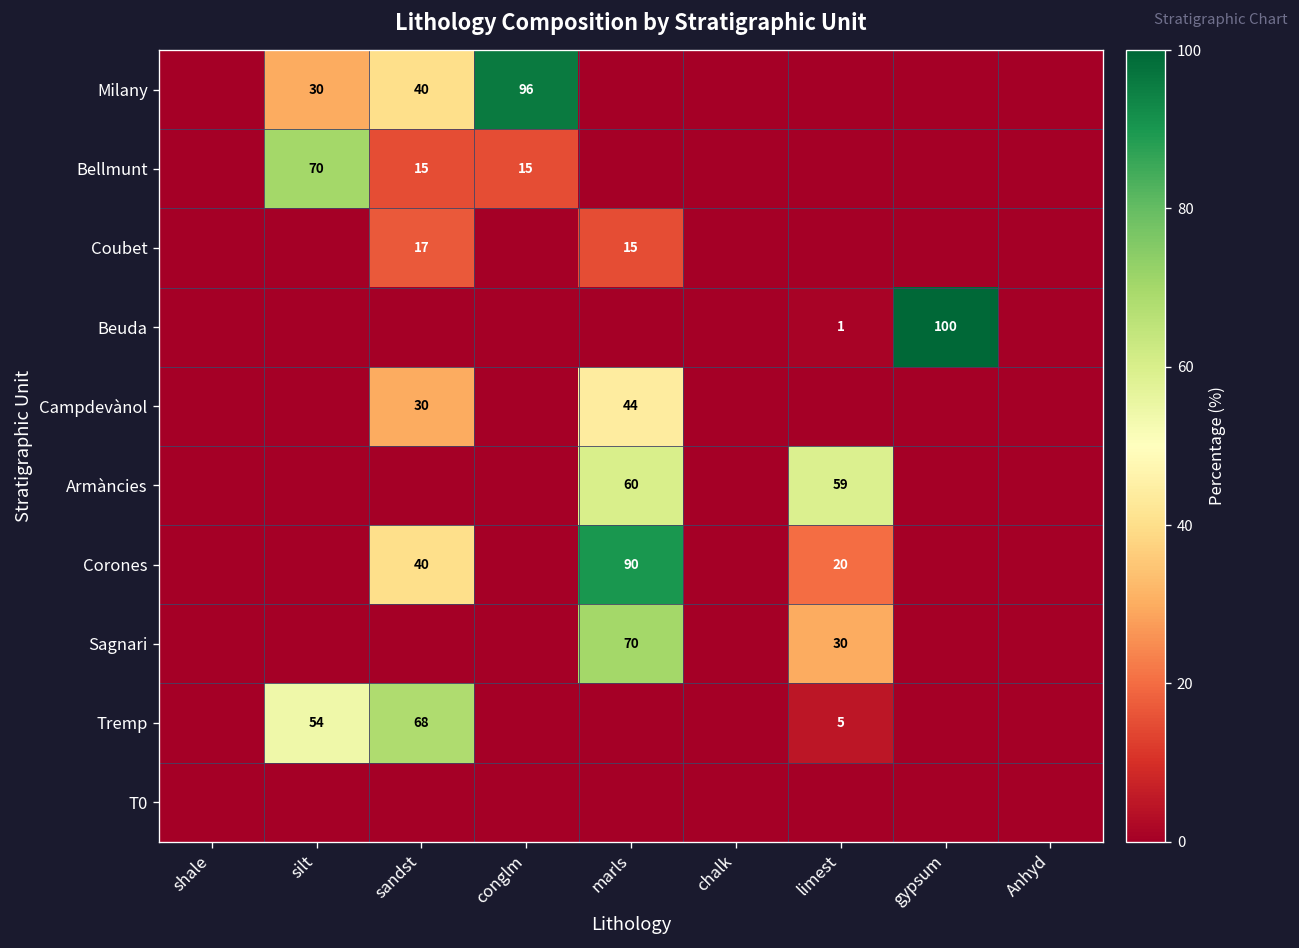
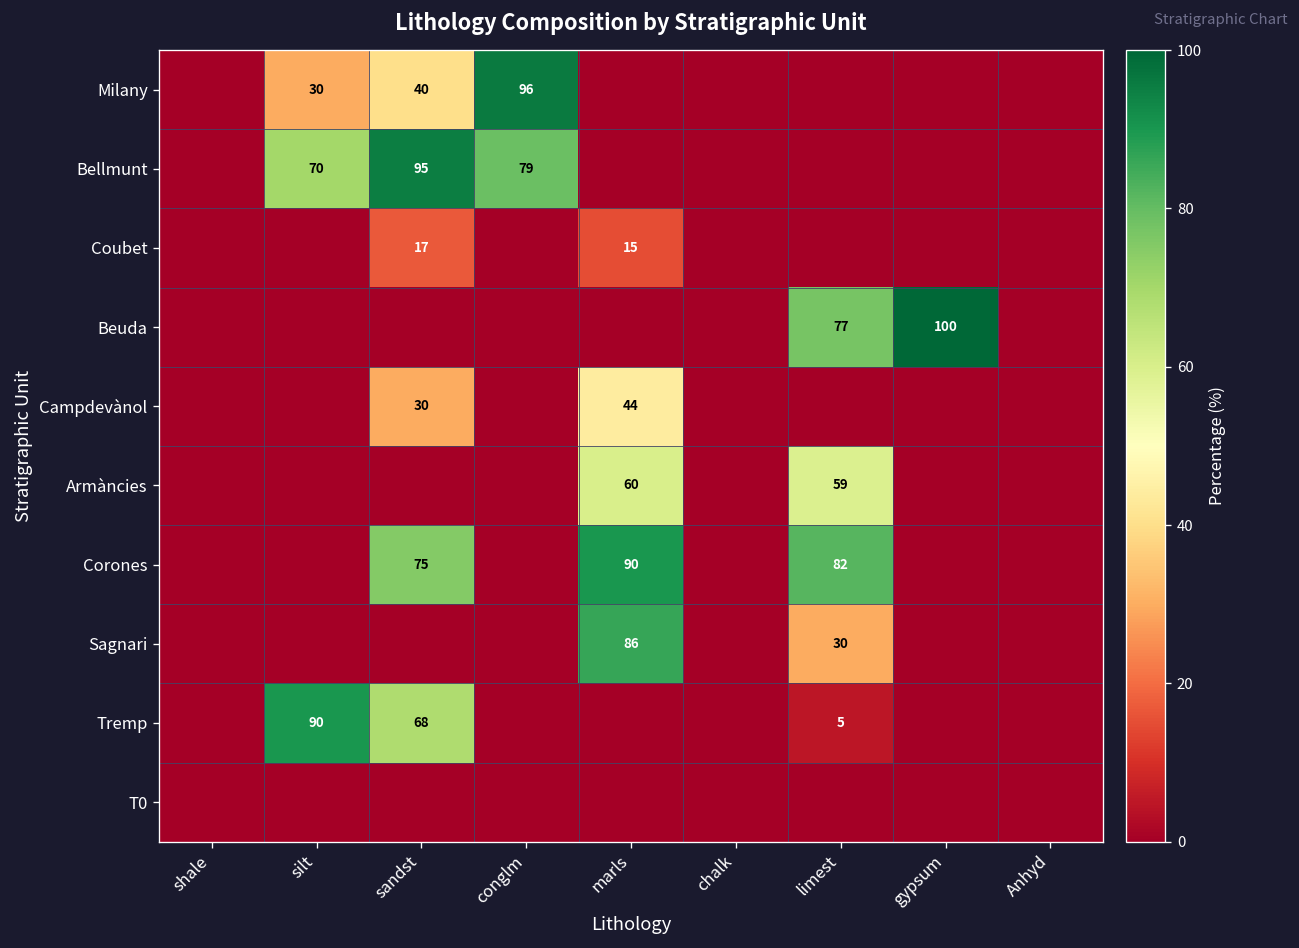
Bellmunt, sandst: 15 -> 95
Bellmunt, conglm: 15 -> 79
Beuda, limest: 1 -> 77
Corones, sandst: 40 -> 75
Corones, limest: 20 -> 82
Sagnari, marls: 70 -> 86
Tremp, silt: 54 -> 90
